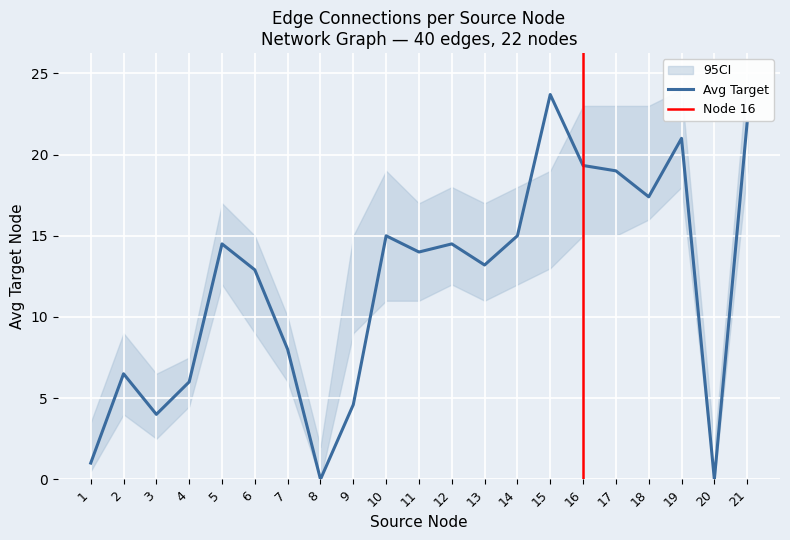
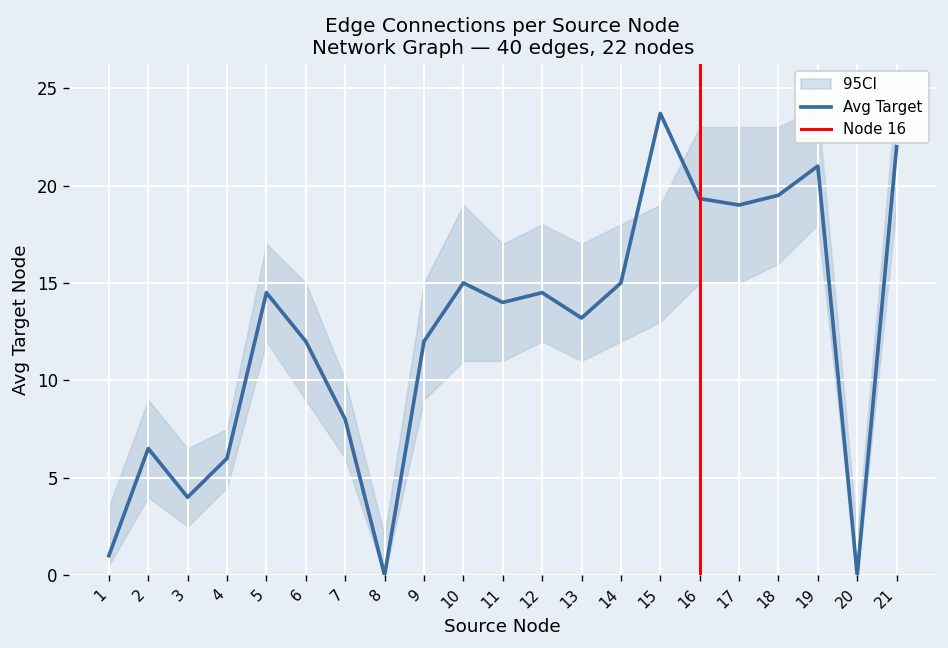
Avg Target, 6: 12.9 -> 12.0
Avg Target, 9: 4.6 -> 12.0
Avg Target, 18: 17.4 -> 19.5
